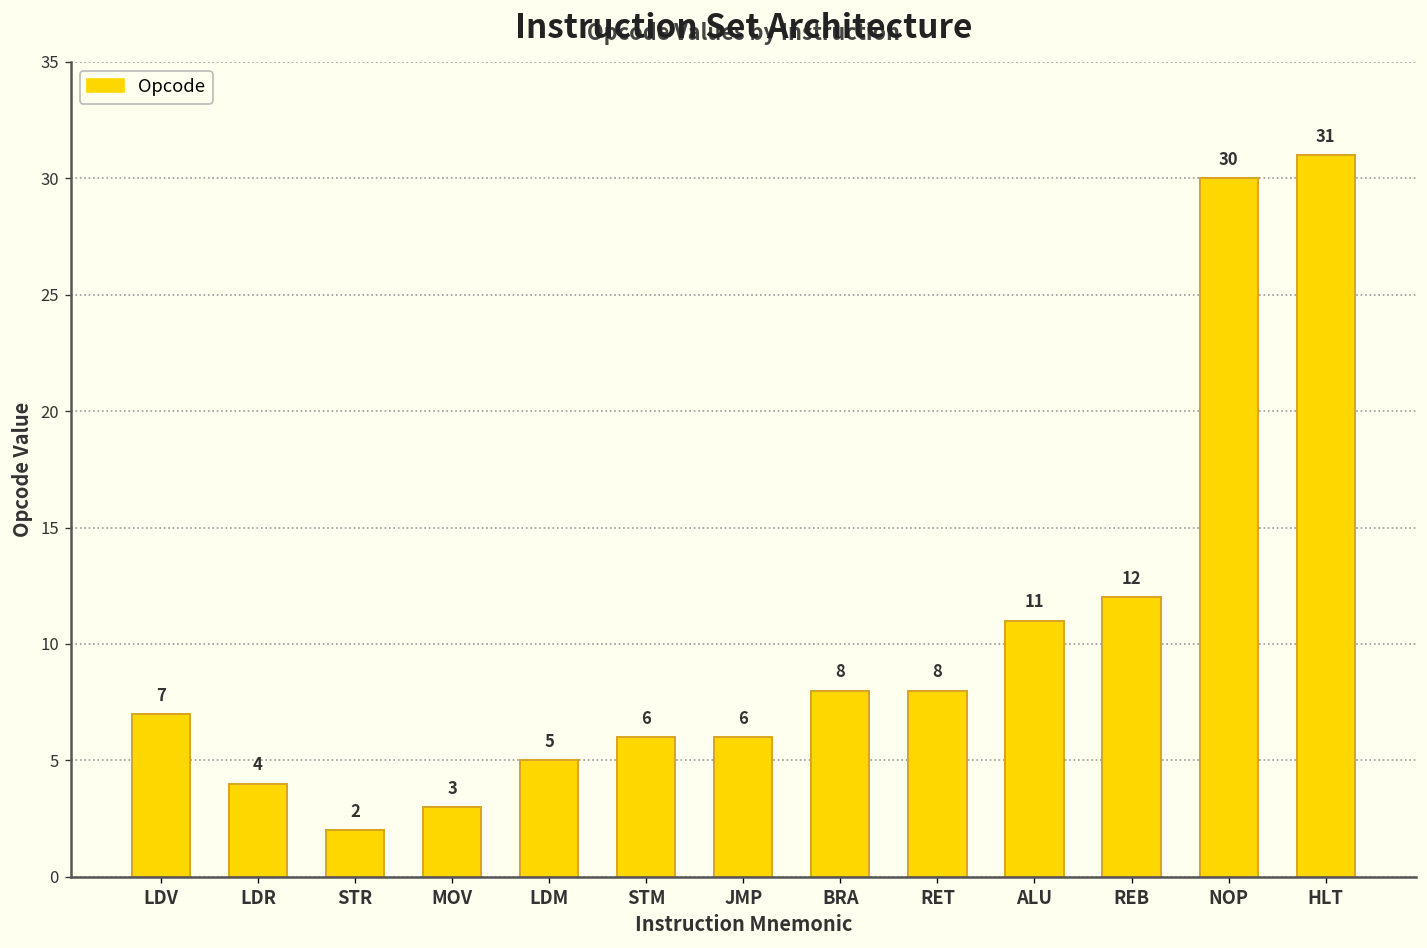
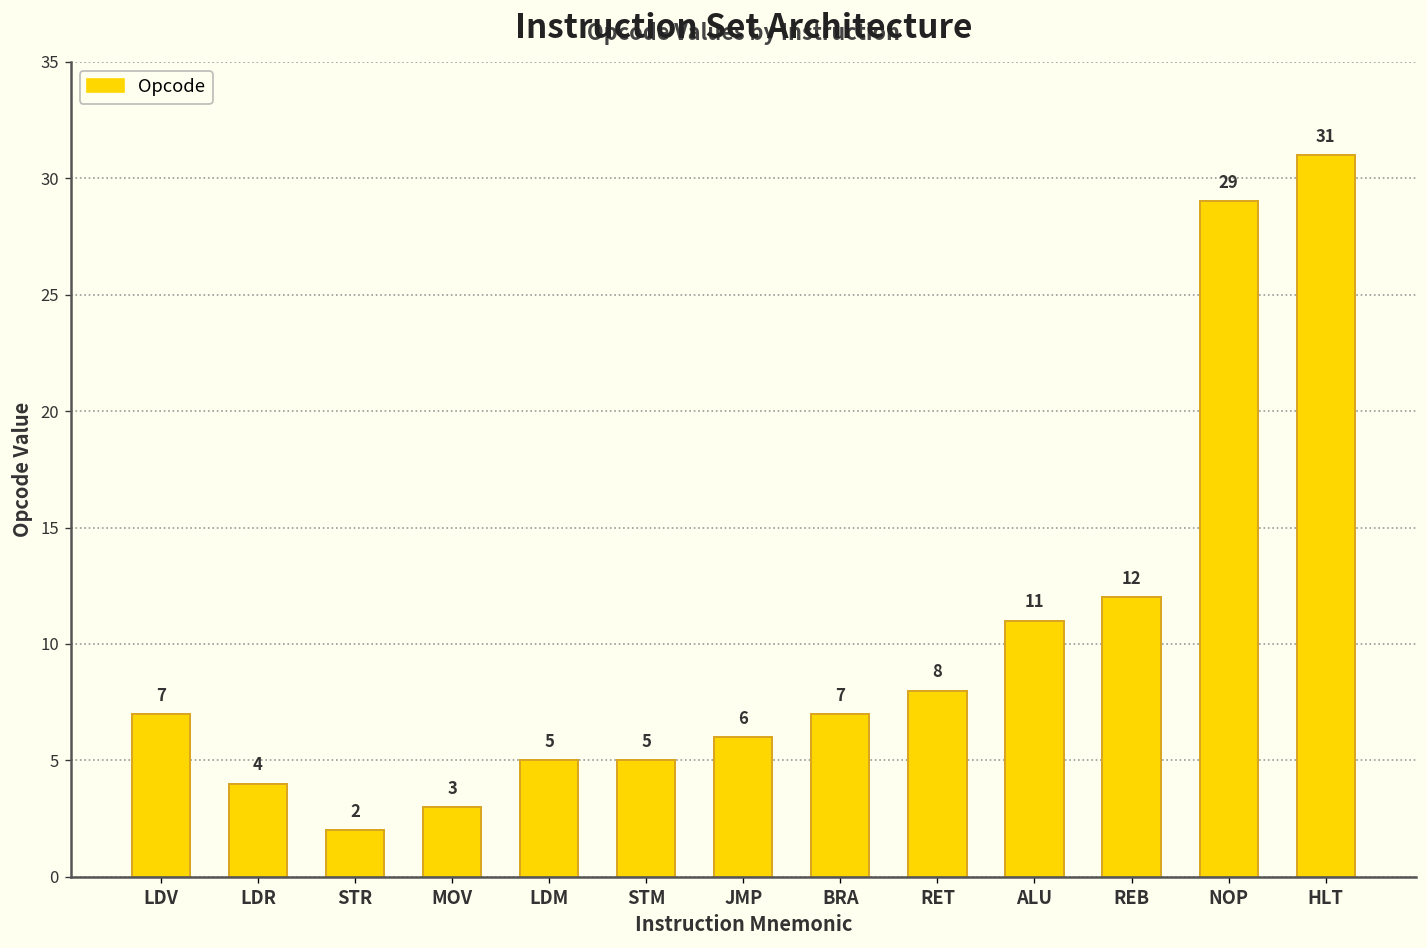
STM: 6 -> 5
BRA: 8 -> 7
NOP: 30 -> 29
